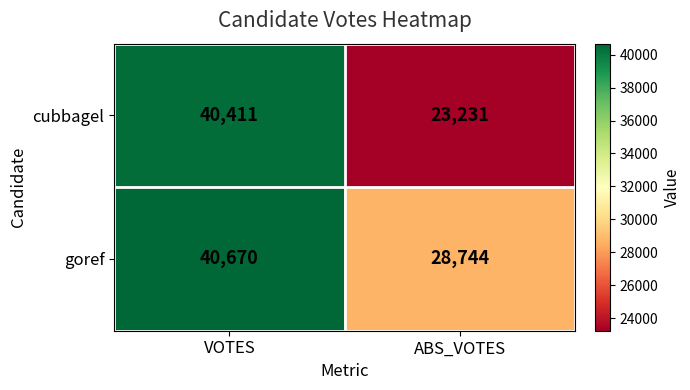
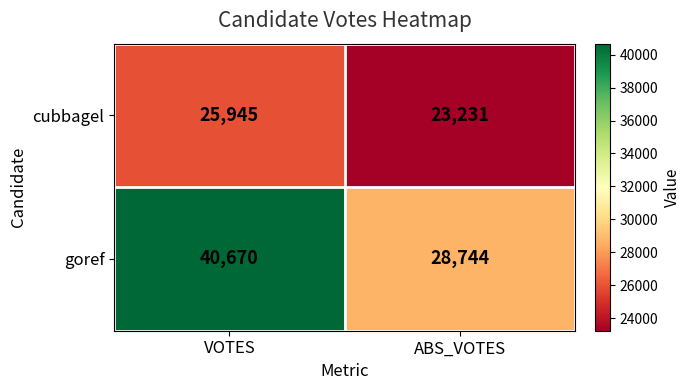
cubbagel, VOTES: 40,411 -> 25,945
